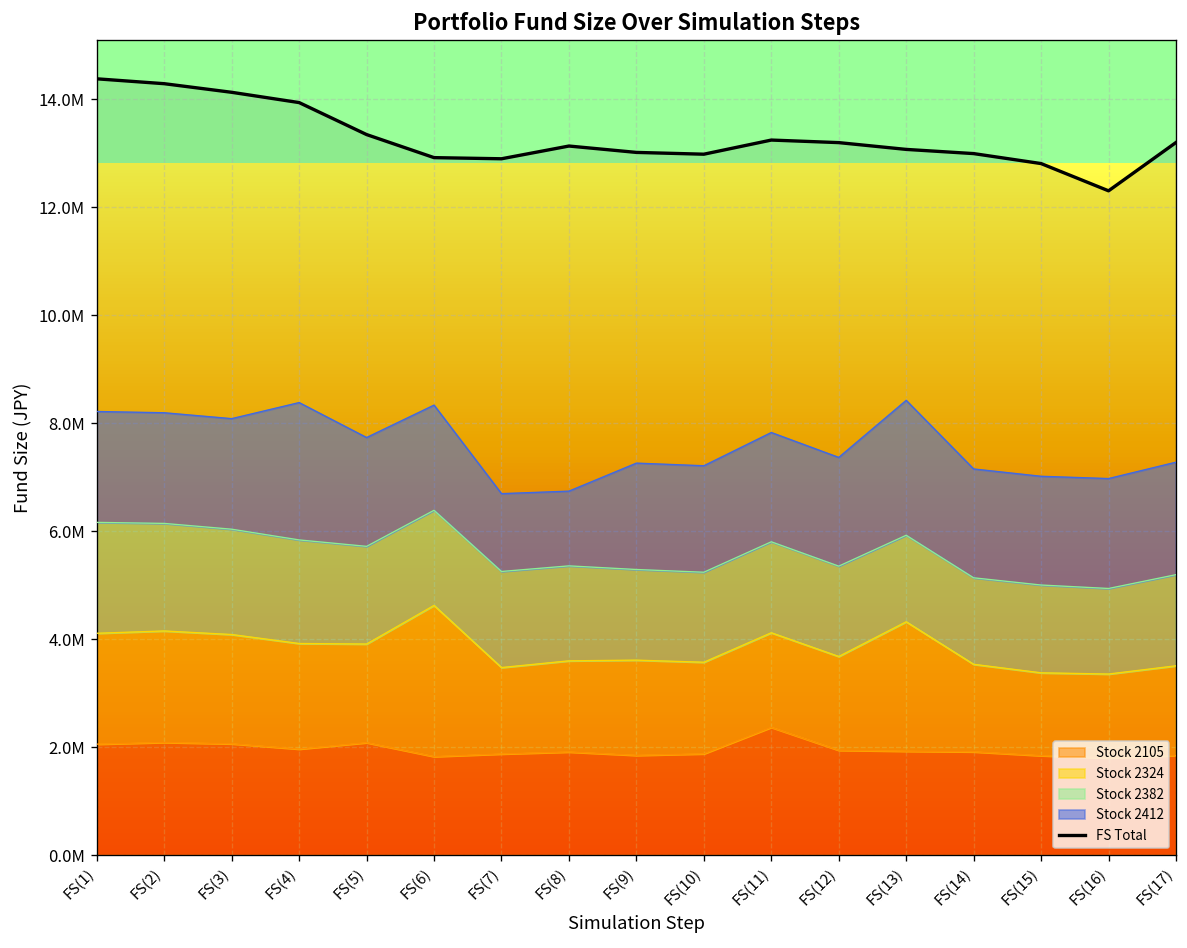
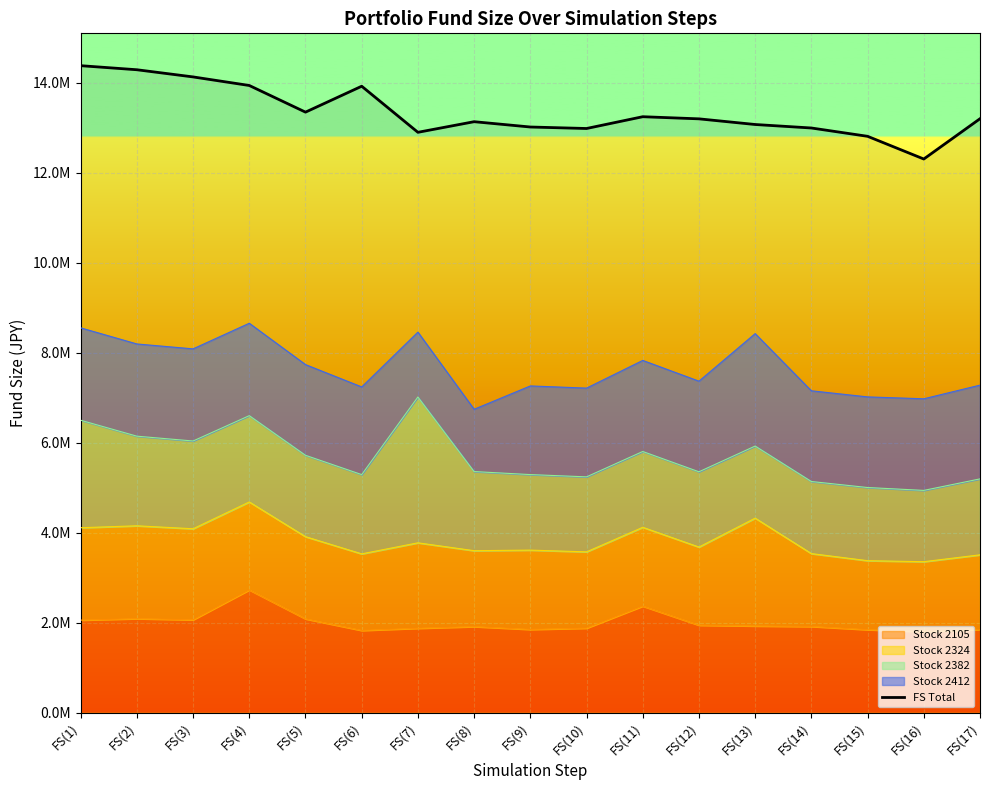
Stock 2382, FS(1): 2100000 -> 2400000
Stock 2105, FS(4): 2000000 -> 2700000
Stock 2412, FS(4): 2500000 -> 2100000
Stock 2324, FS(6): 2800000 -> 1700000
FS Total, FS(6): 12900000 -> 13900000
Stock 2324, FS(7): 1600000 -> 1900000
Stock 2382, FS(7): 1800000 -> 3200000
